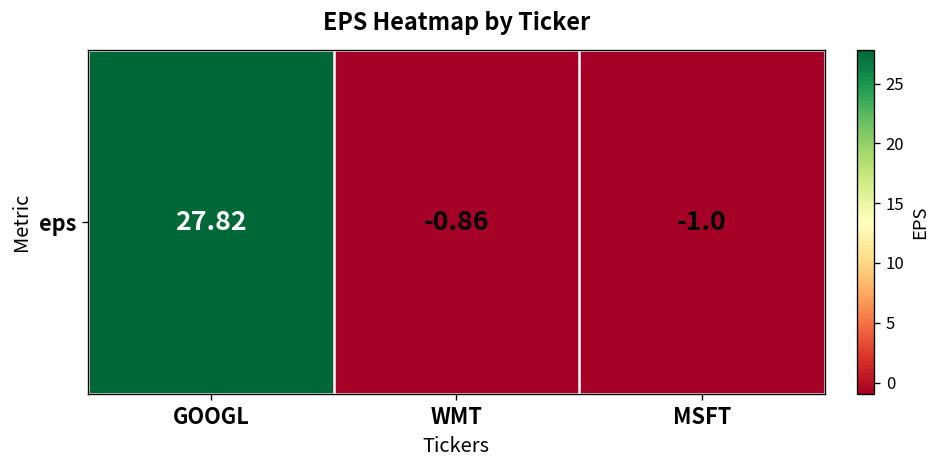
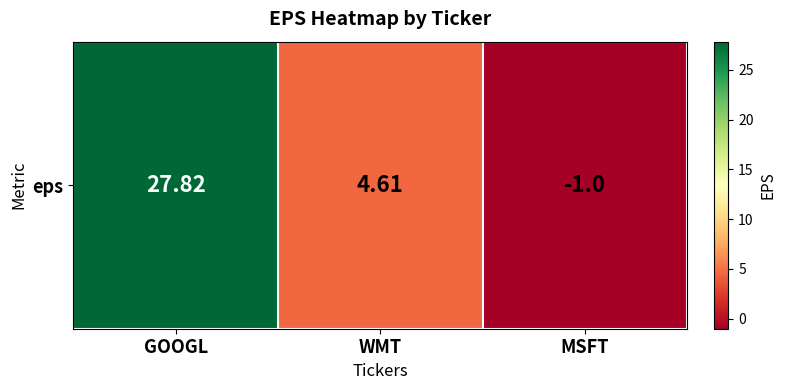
eps, WMT: -0.86 -> 4.61
